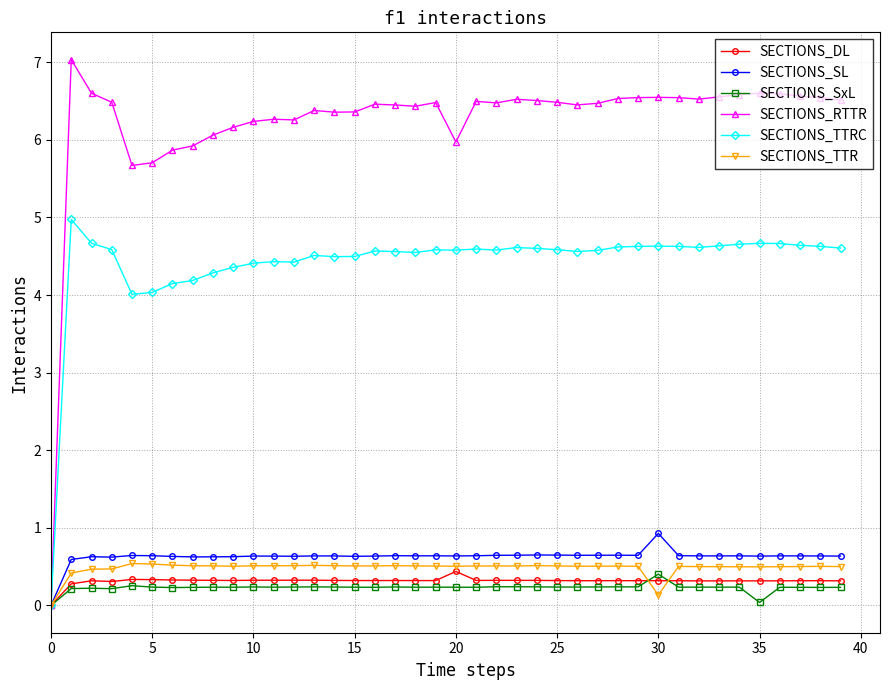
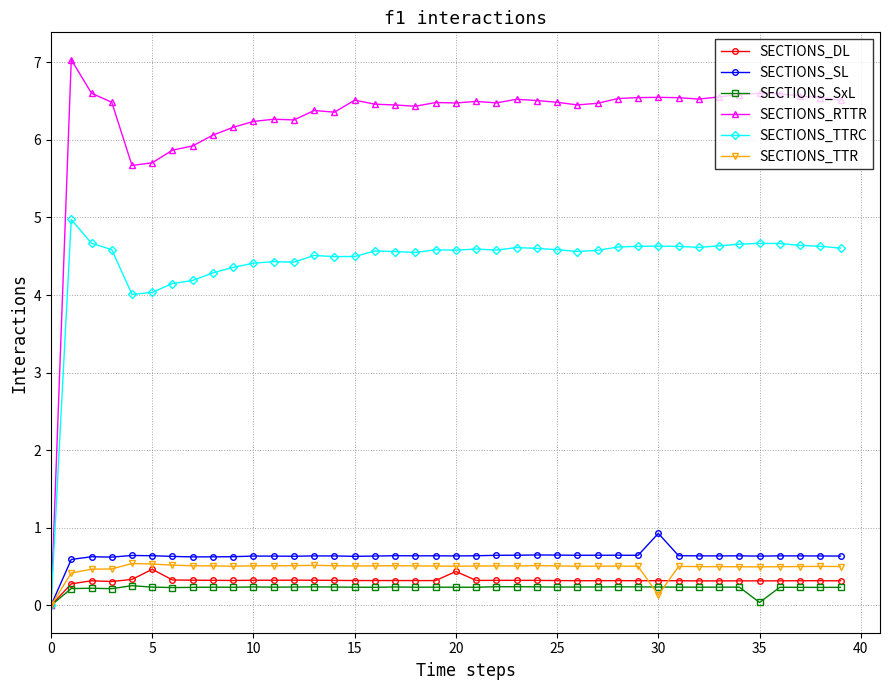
SECTIONS_DL, 5: 0.3 -> 0.5
SECTIONS_RTTR, 15: 6.4 -> 6.5
SECTIONS_RTTR, 20: 6.0 -> 6.5
SECTIONS_SxL, 30: 0.4 -> 0.2
